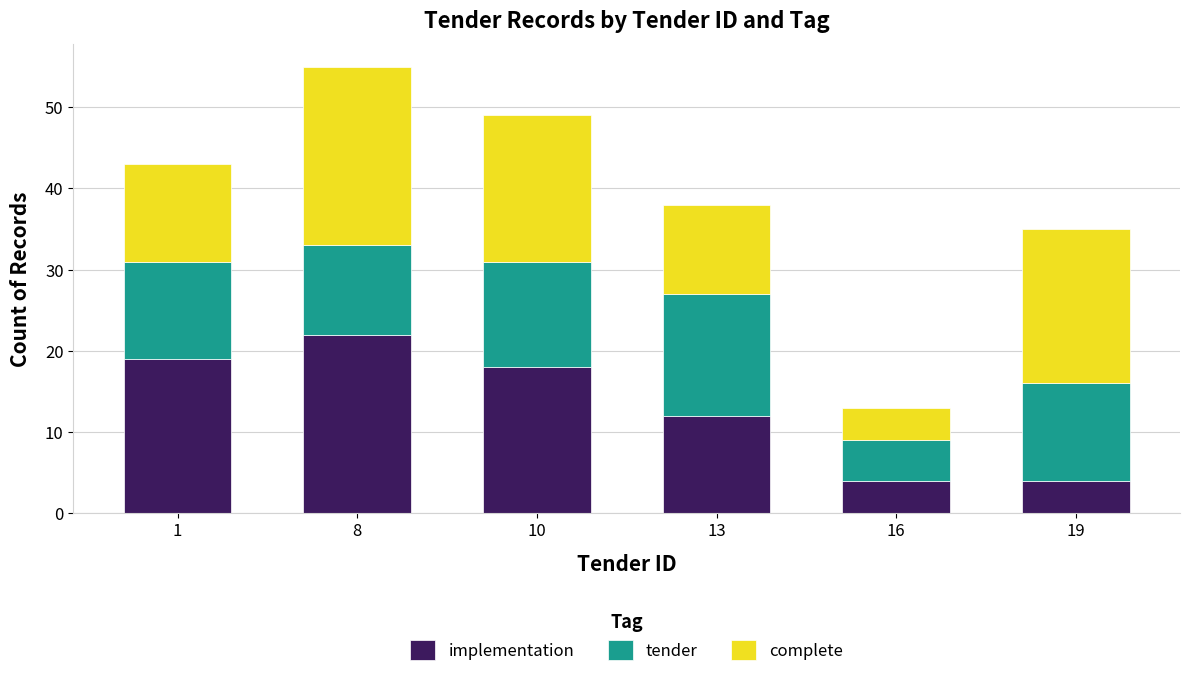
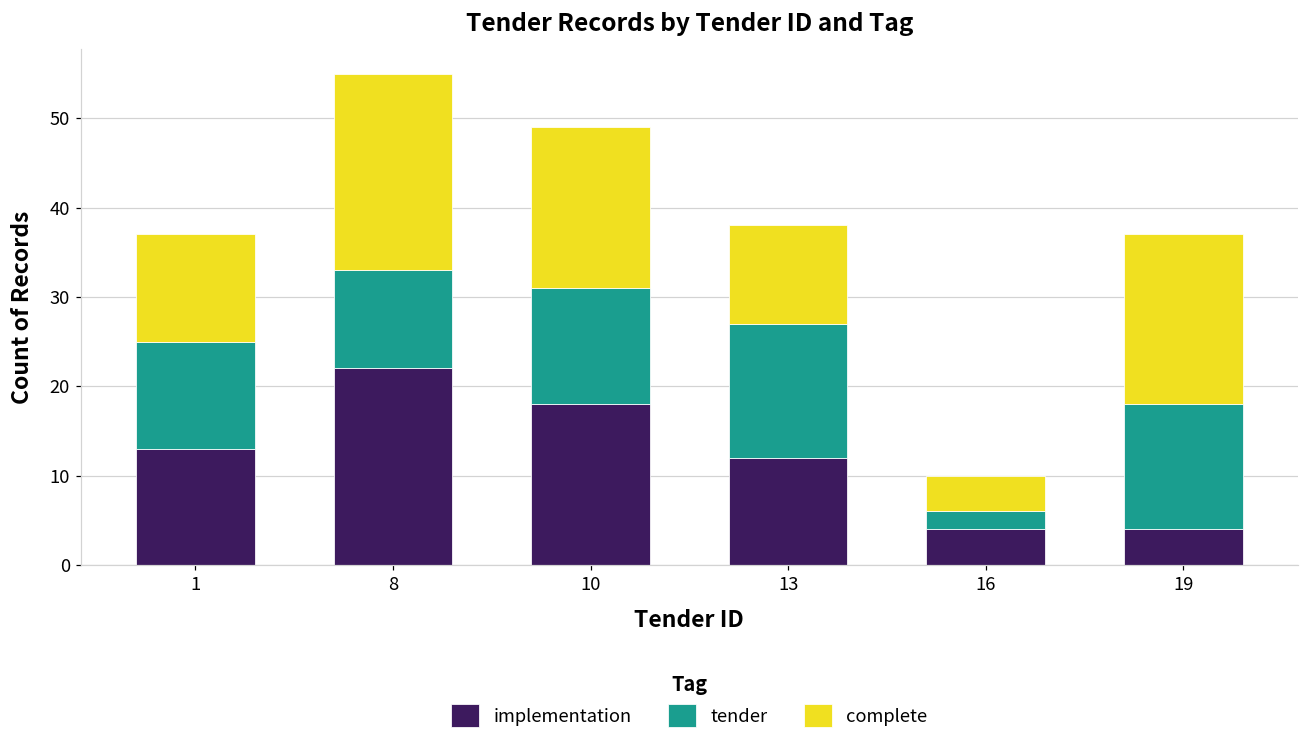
implementation, 1: 19 -> 13
tender, 16: 5 -> 2
tender, 19: 12 -> 14
